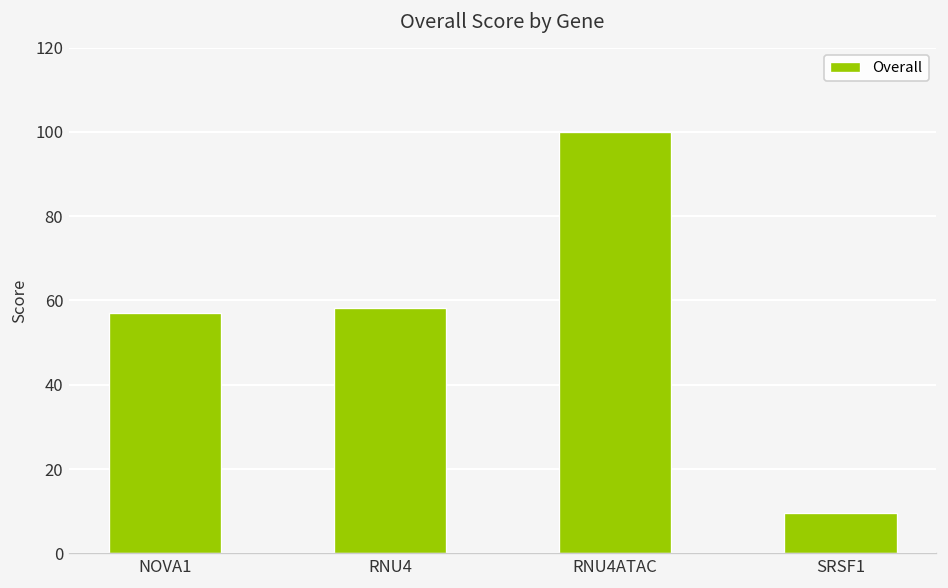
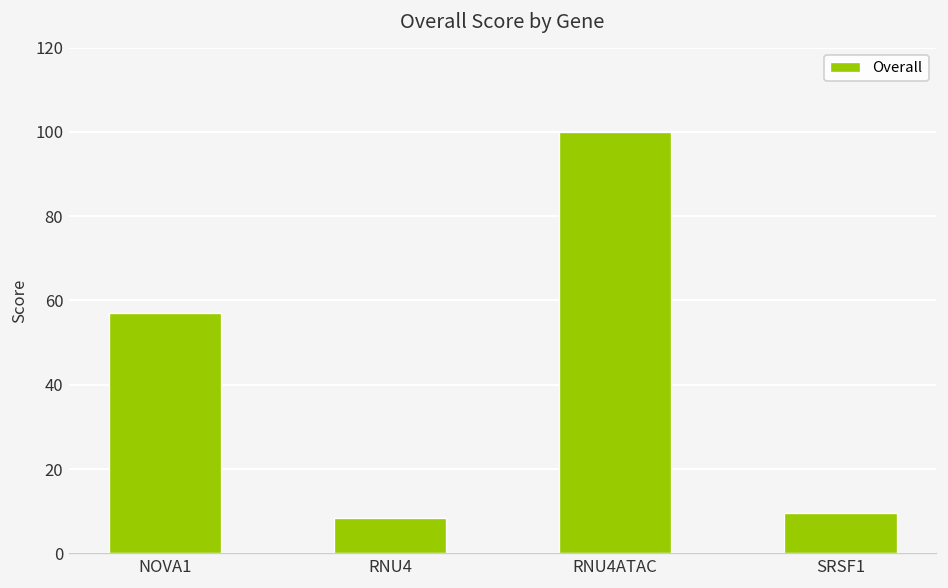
RNU4: 58 -> 8
